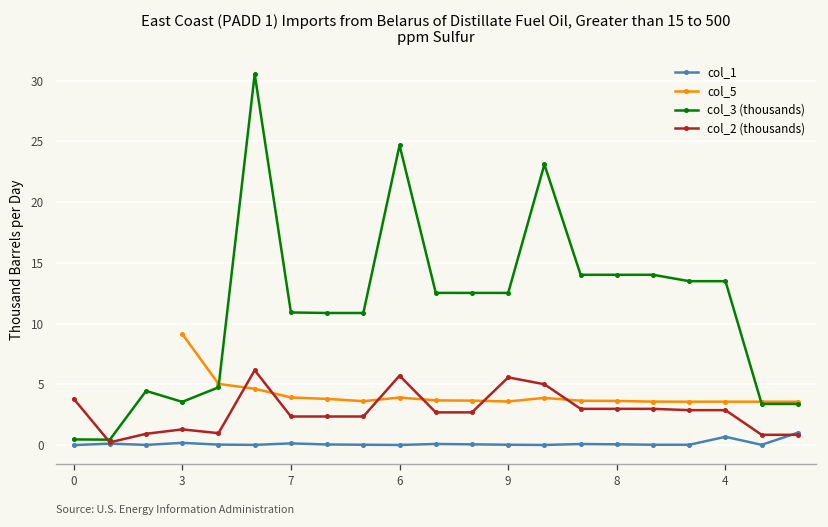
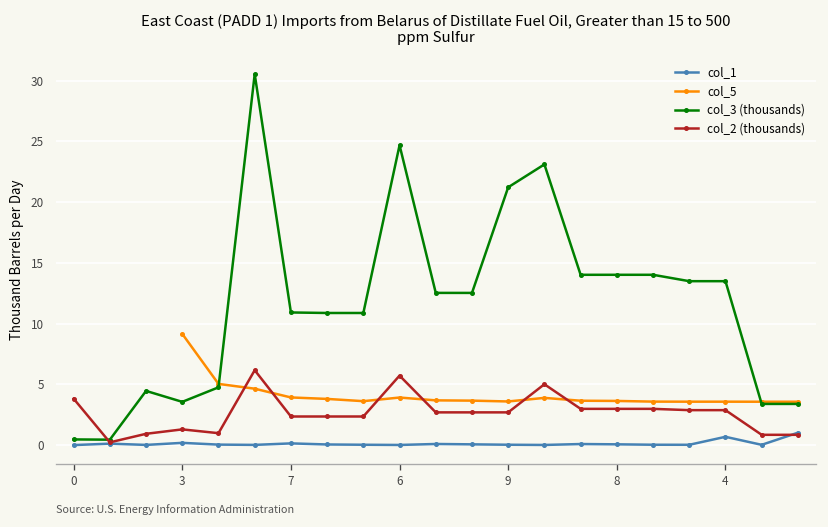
col_3 (thousands), 9: 12.5 -> 21.2
col_2 (thousands), 9: 5.6 -> 2.7
